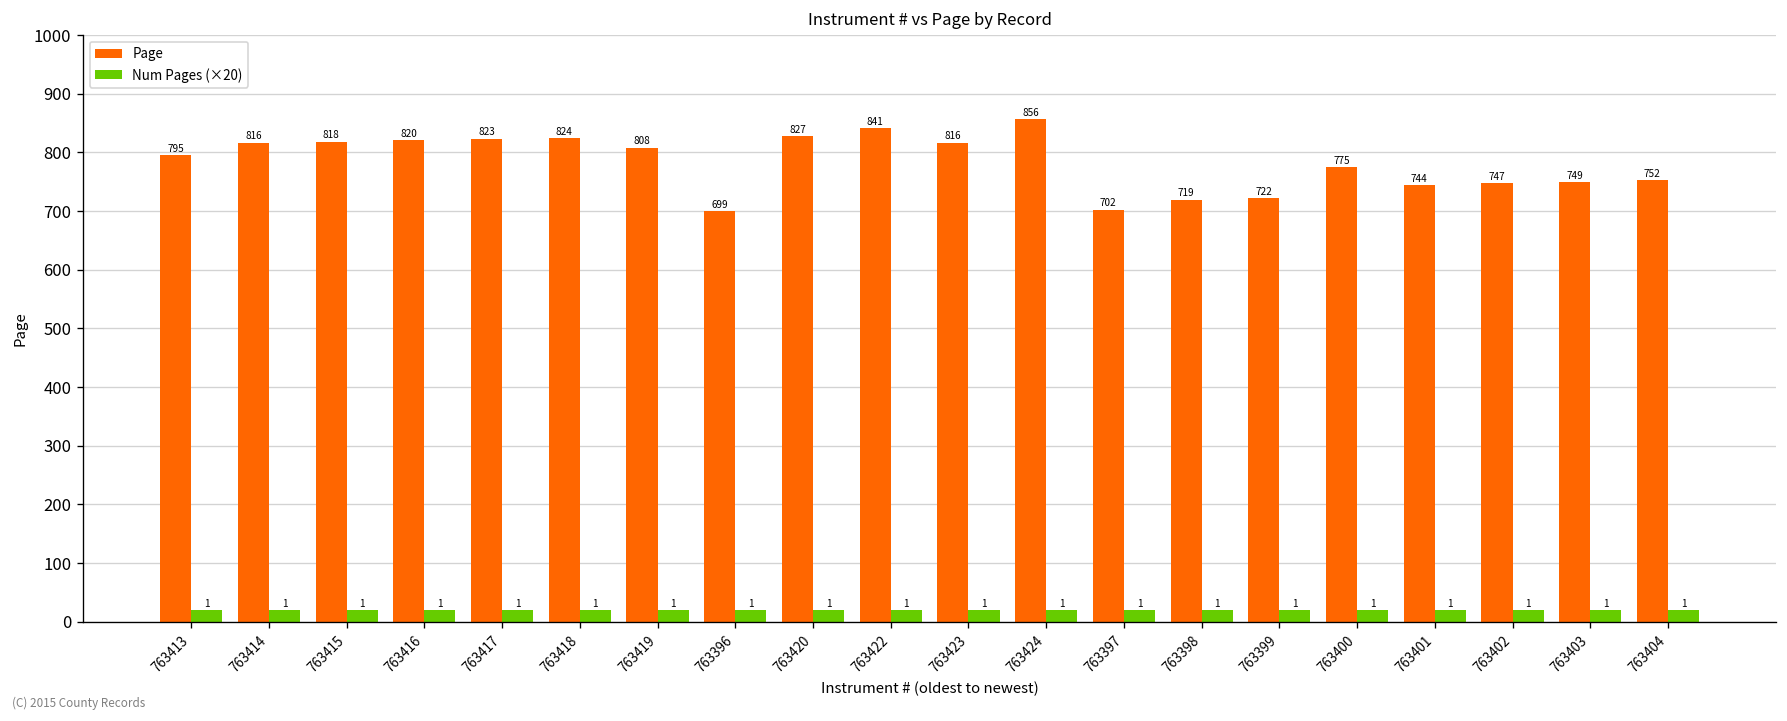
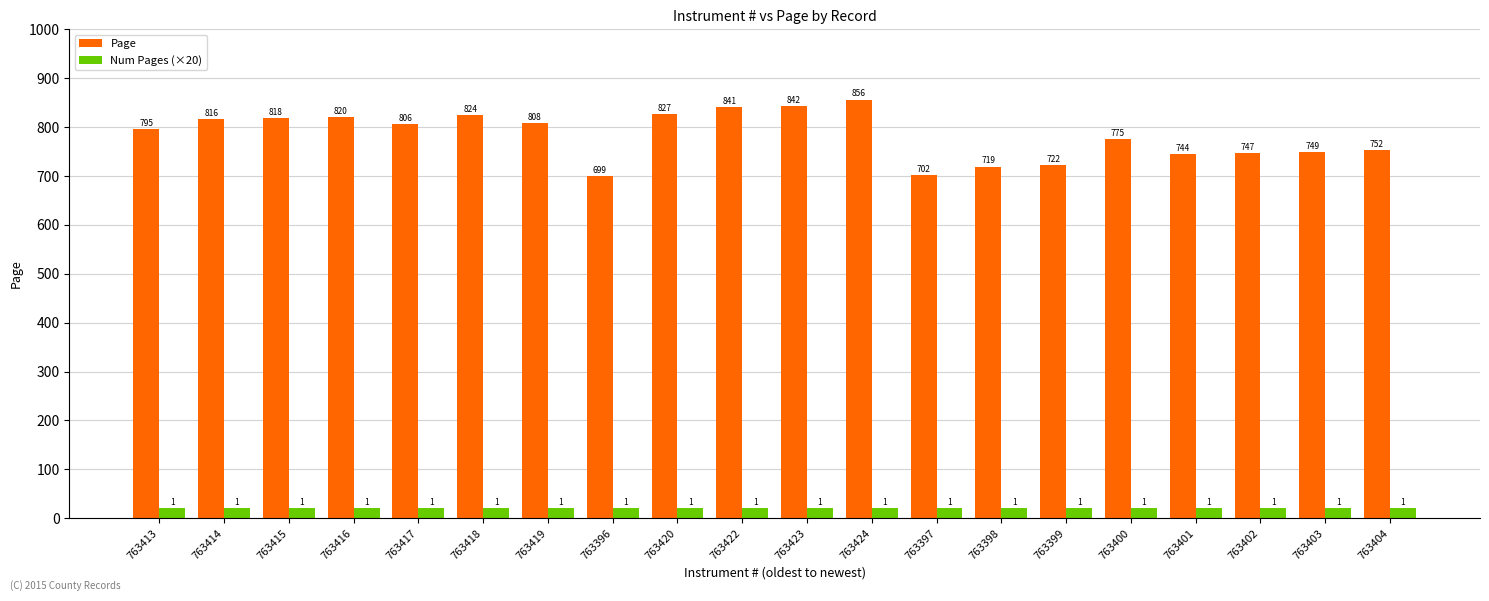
Page, 763417: 823 -> 806
Page, 763423: 816 -> 842
